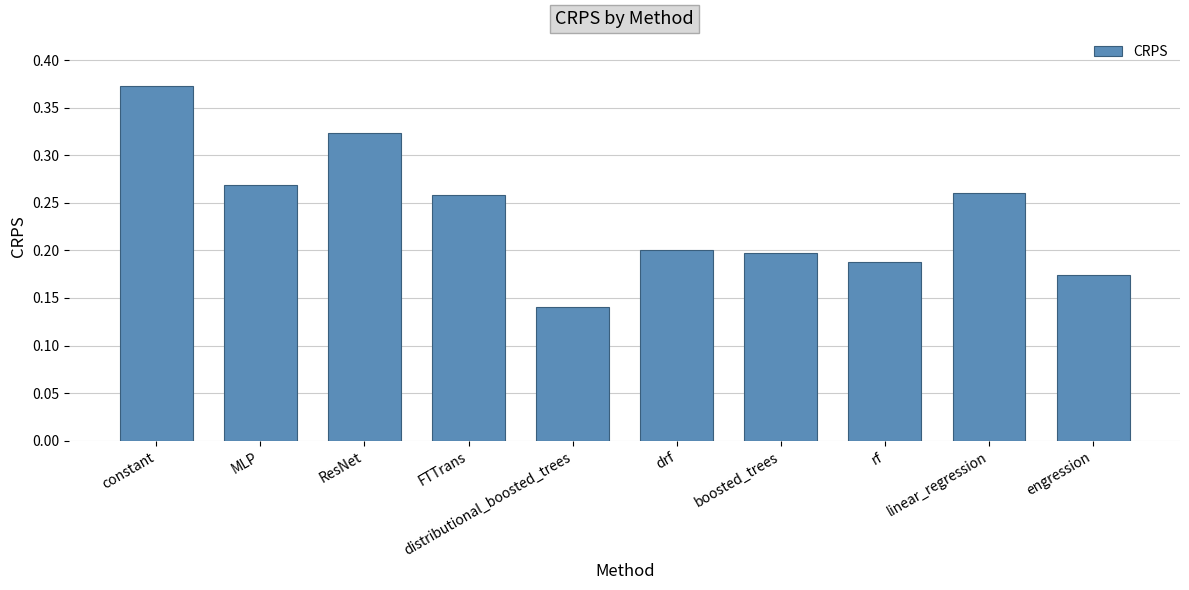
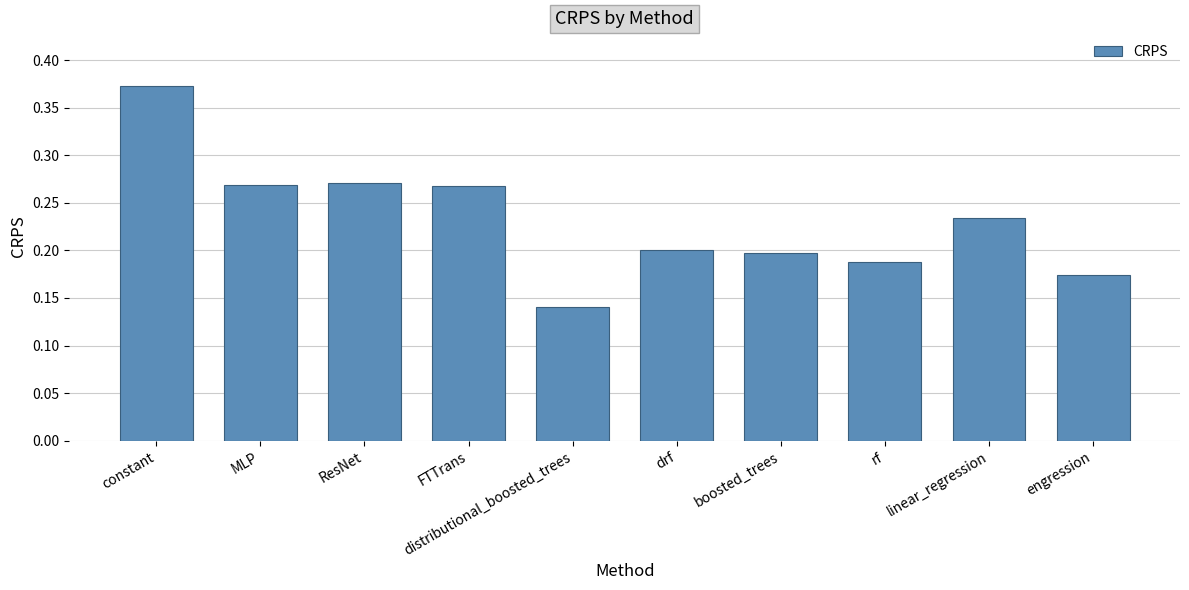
ResNet: 0.32 -> 0.27
FTTrans: 0.26 -> 0.27
linear_regression: 0.26 -> 0.23
